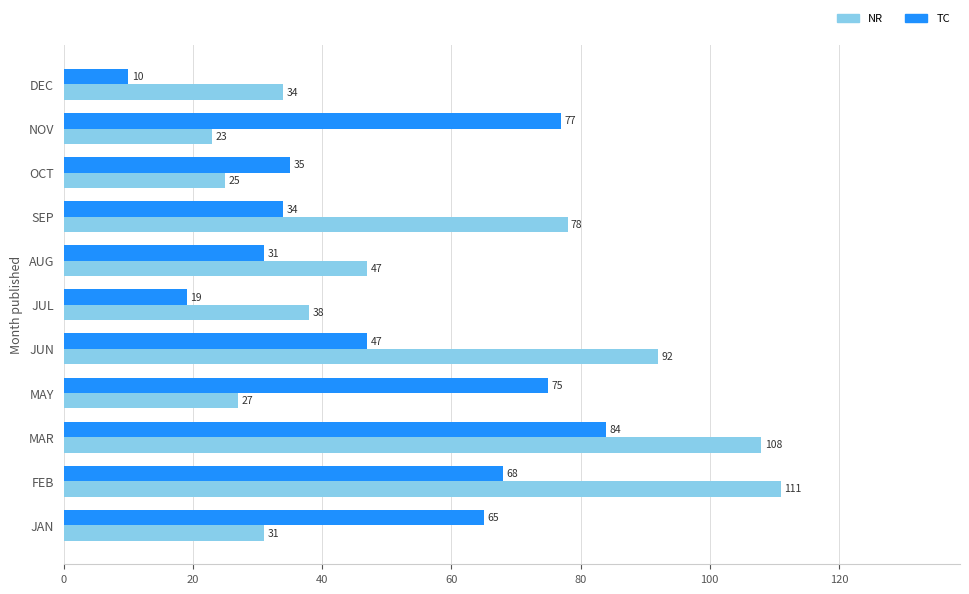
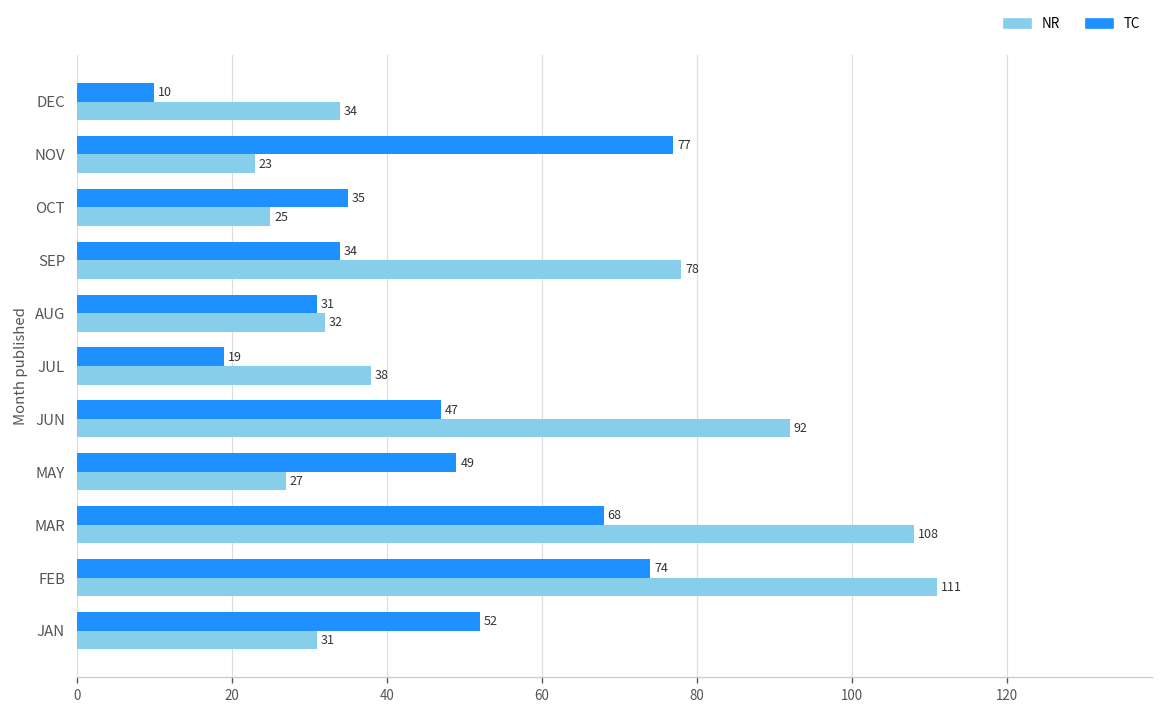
NR, AUG: 47 -> 32
TC, MAY: 75 -> 49
TC, MAR: 84 -> 68
TC, FEB: 68 -> 74
TC, JAN: 65 -> 52
